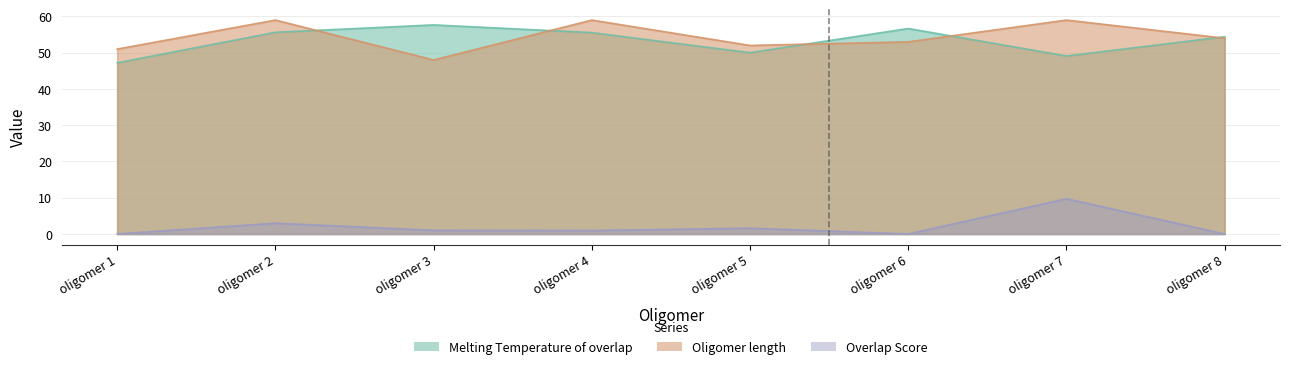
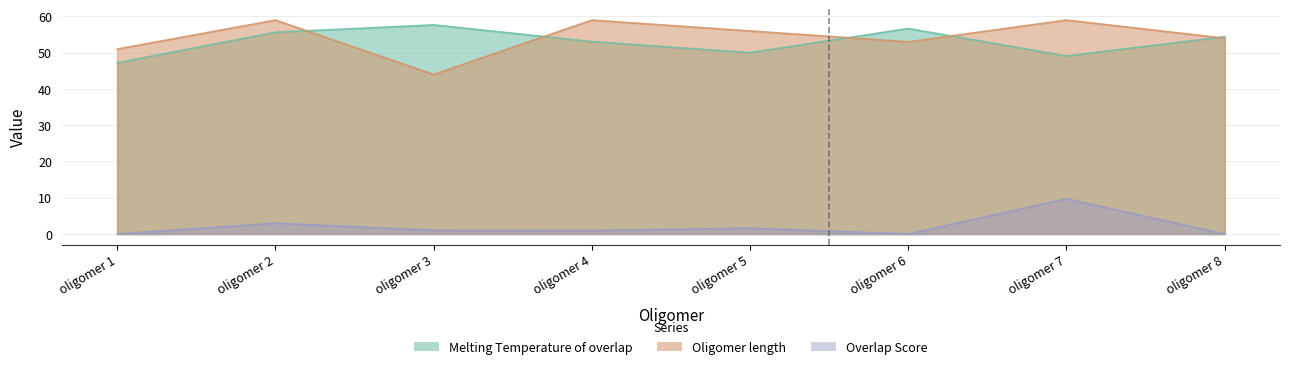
Oligomer length, oligomer 3: 48 -> 44
Melting Temperature of overlap, oligomer 4: 56 -> 53
Oligomer length, oligomer 5: 52 -> 56
